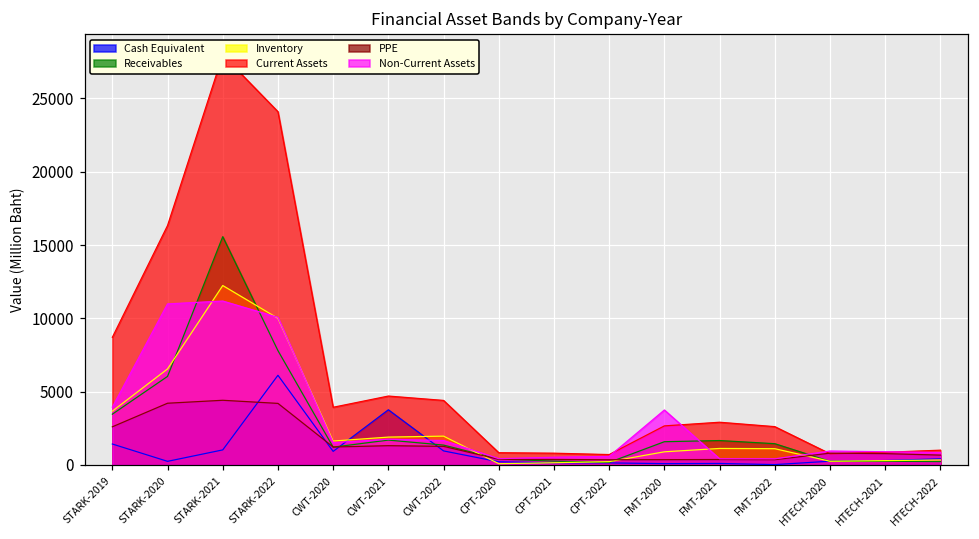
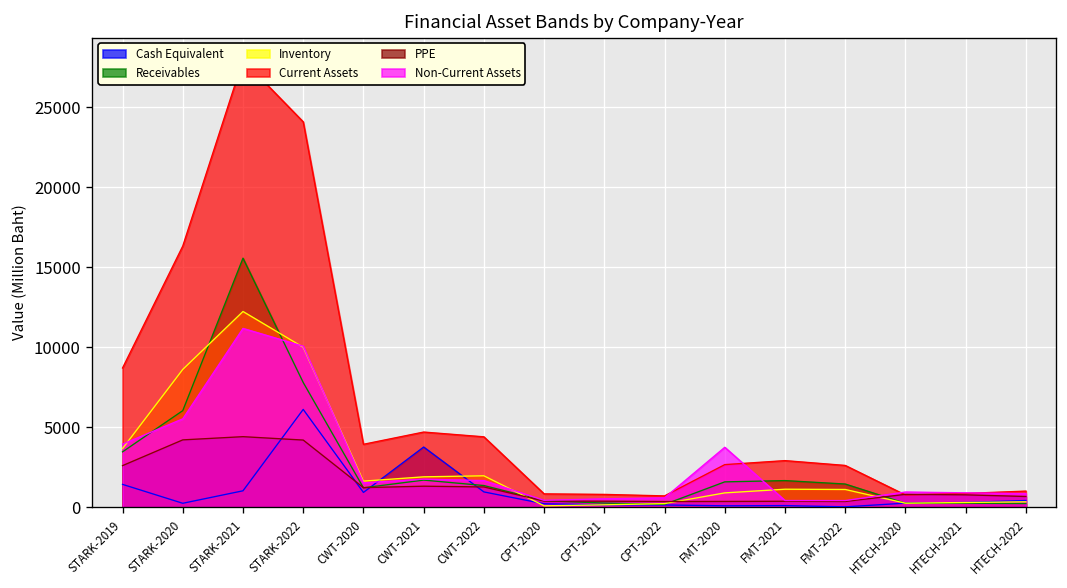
Inventory, STARK-2020: 6500 -> 8600
Non-Current Assets, STARK-2020: 11000 -> 5500
